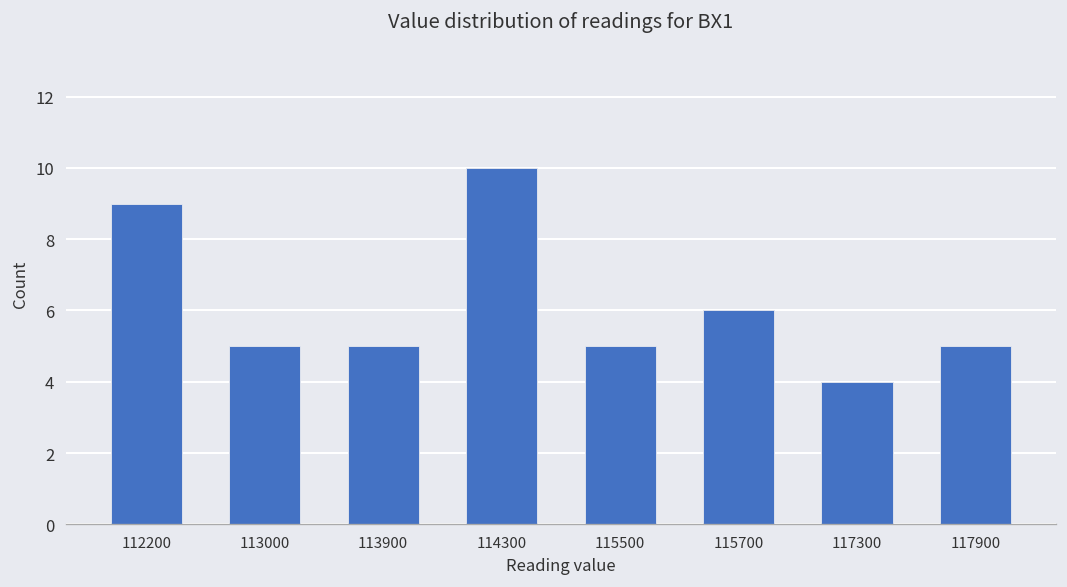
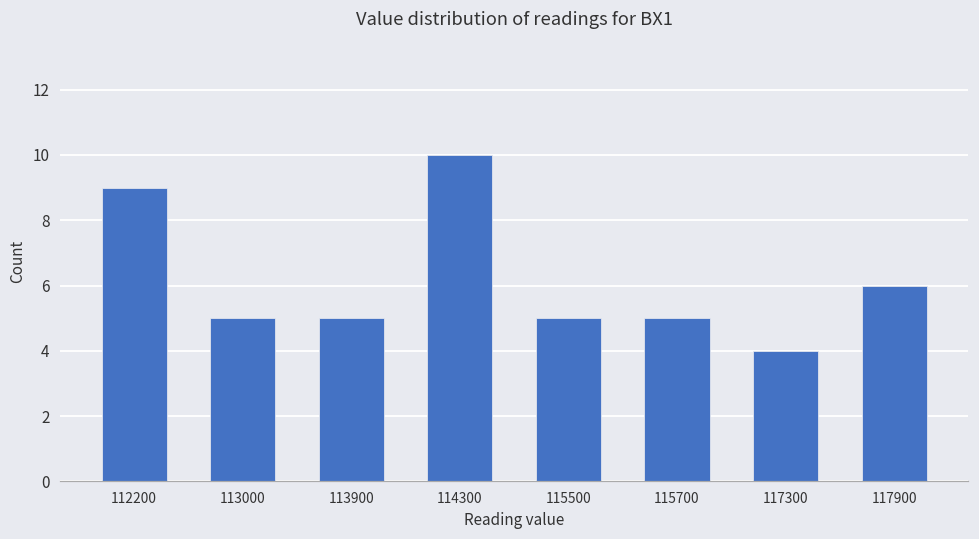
115700: 6 -> 5
117900: 5 -> 6
